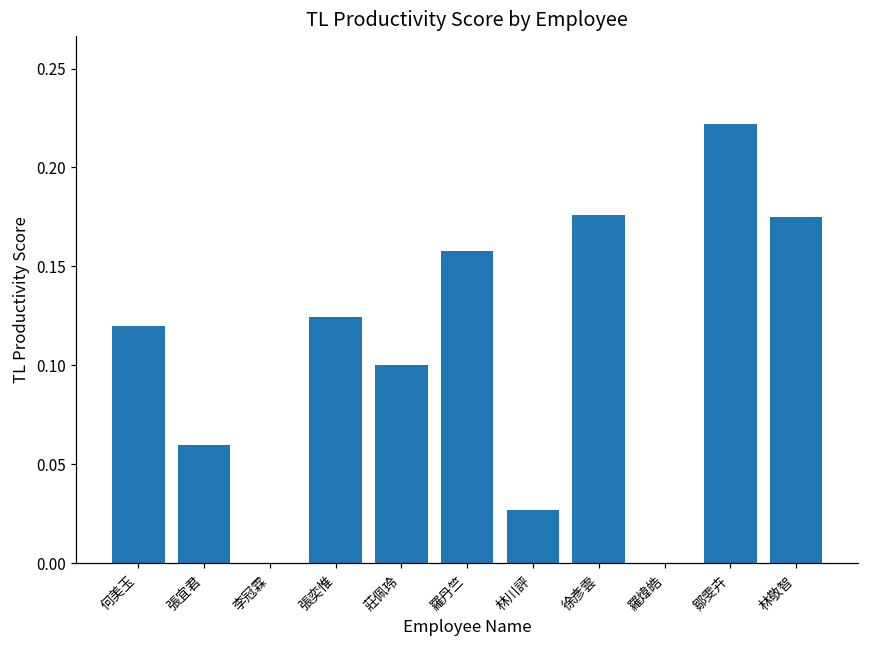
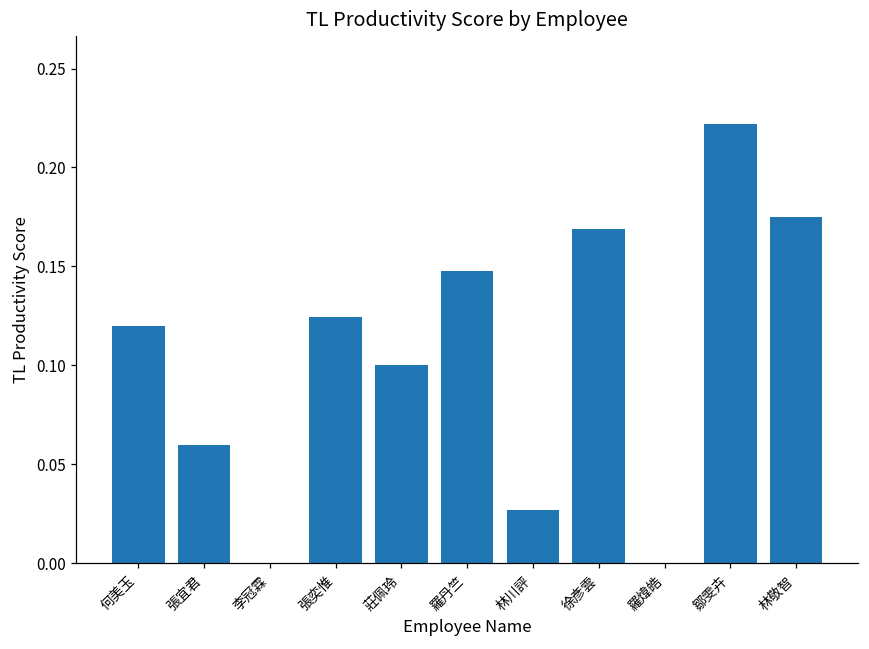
羅丹竺: 0.158 -> 0.148
徐彥雲: 0.176 -> 0.169
